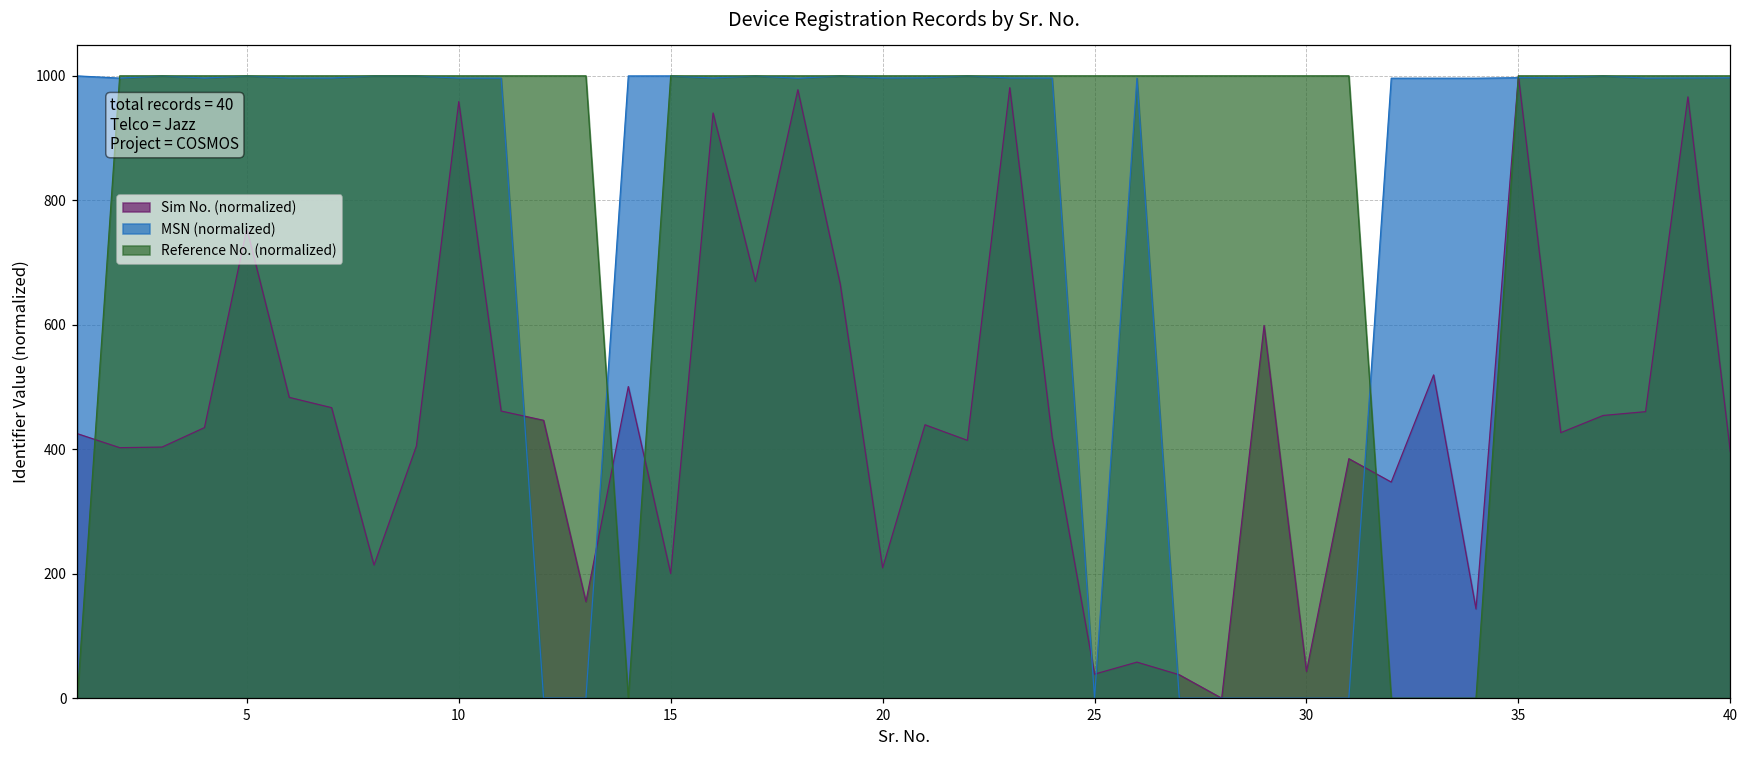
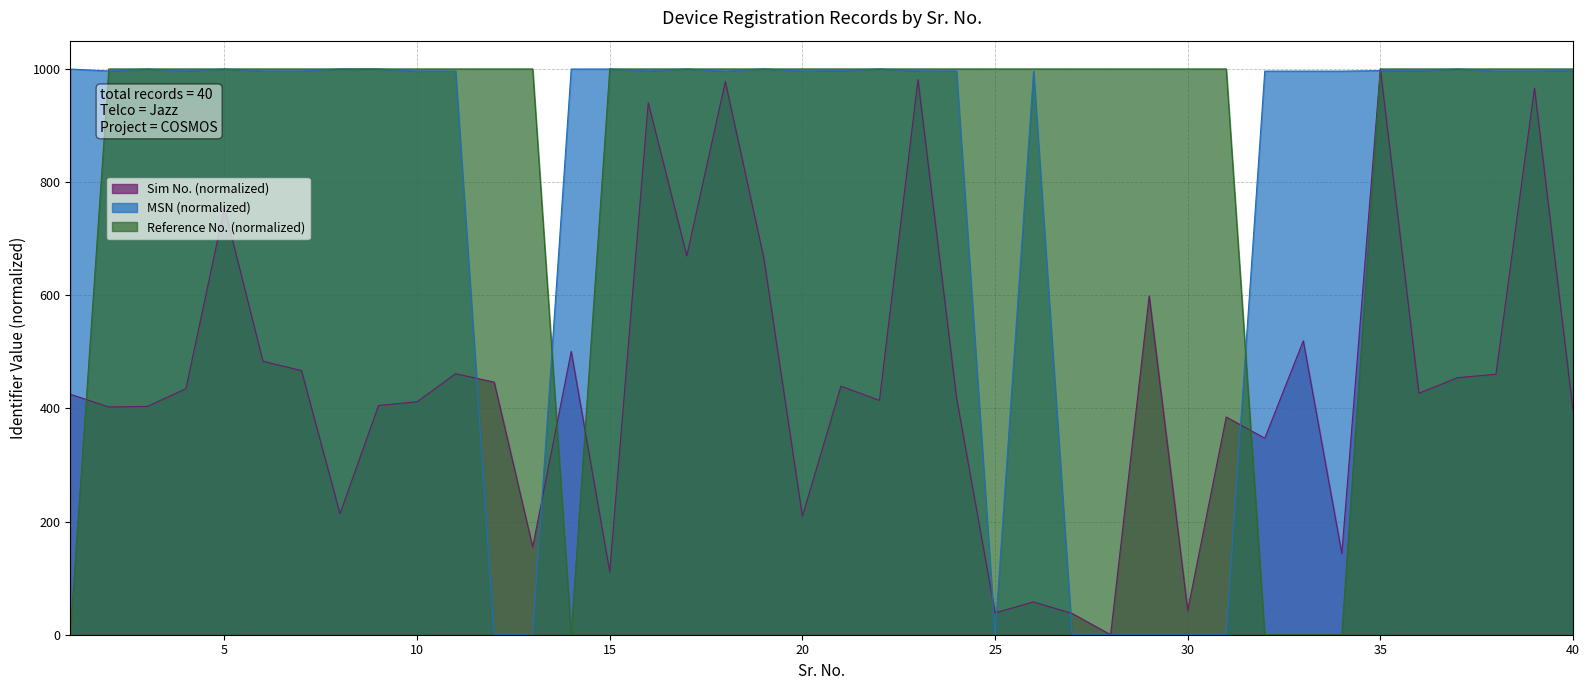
Sim No. (normalized), 10: 960 -> 410
Sim No. (normalized), 15: 200 -> 110
